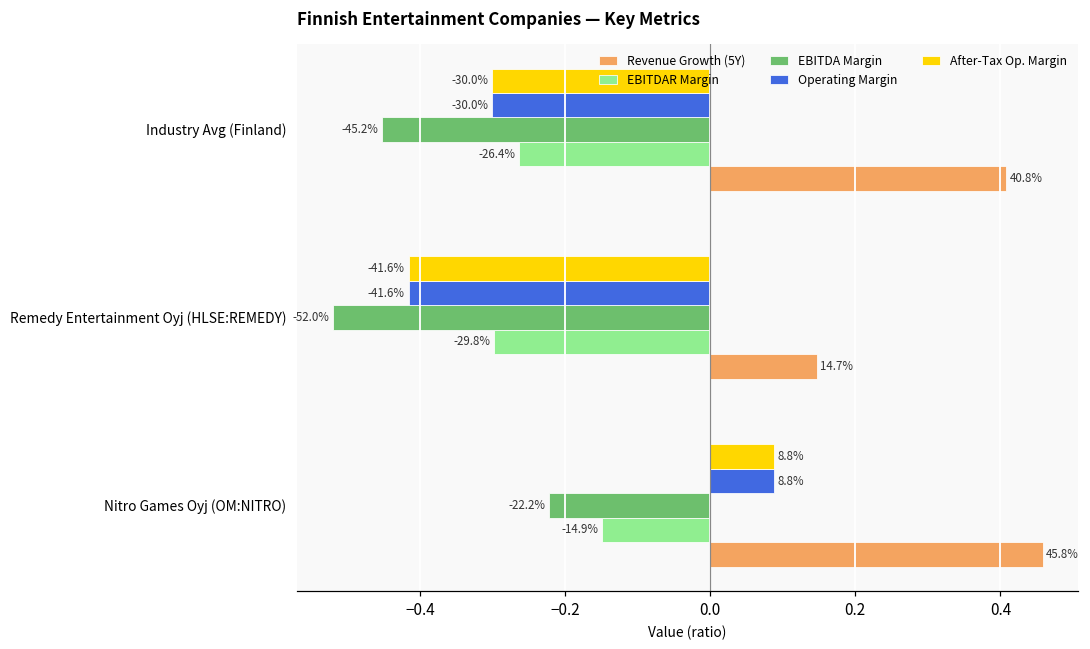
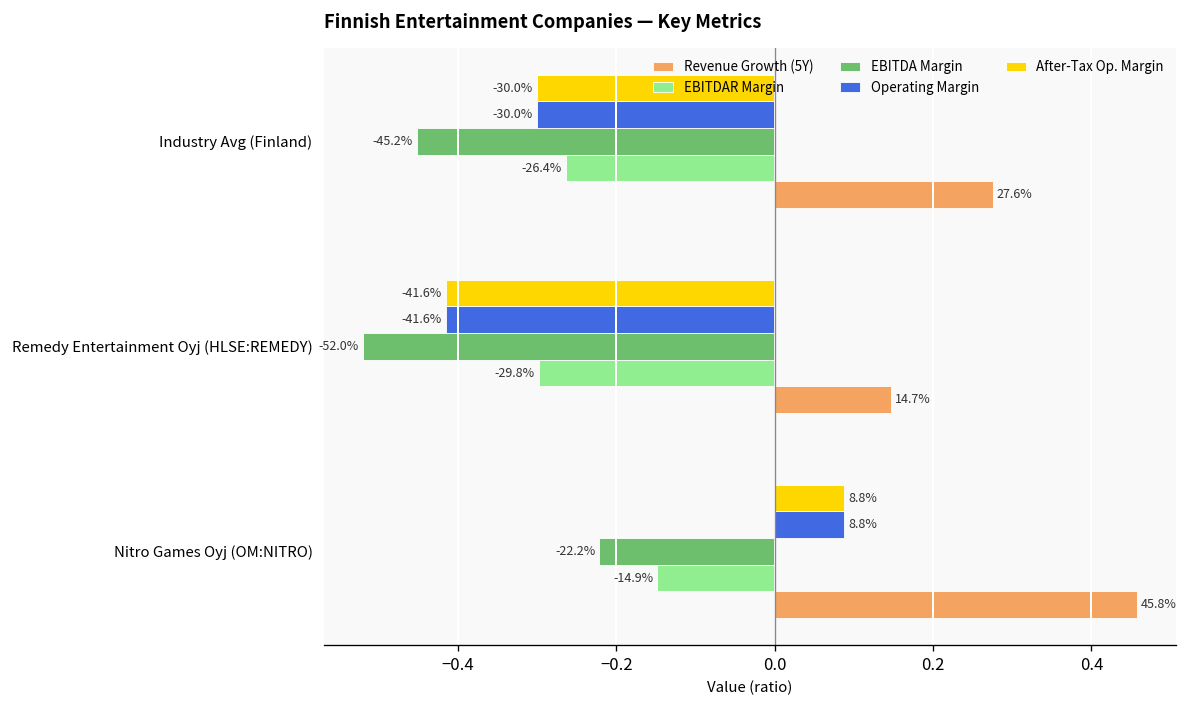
Revenue Growth (5Y), Industry Avg (Finland): 40.8% -> 27.6%
